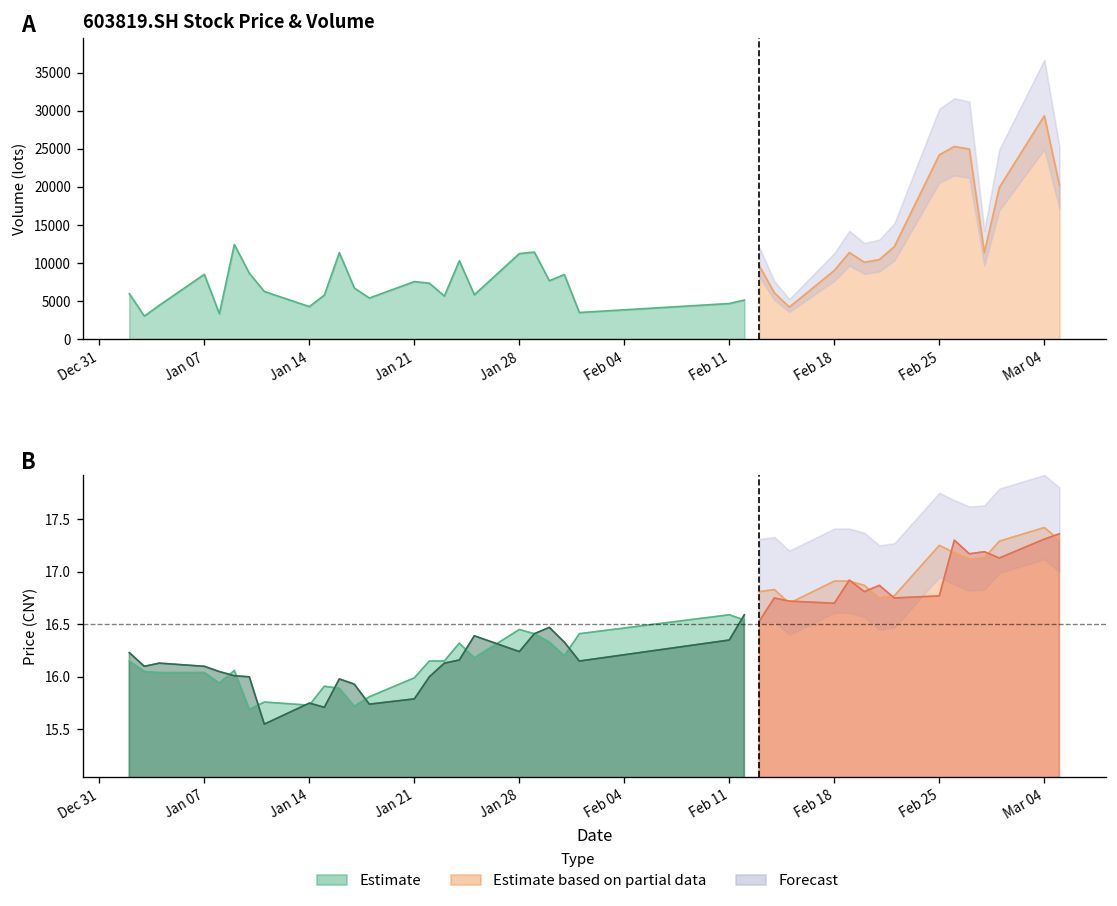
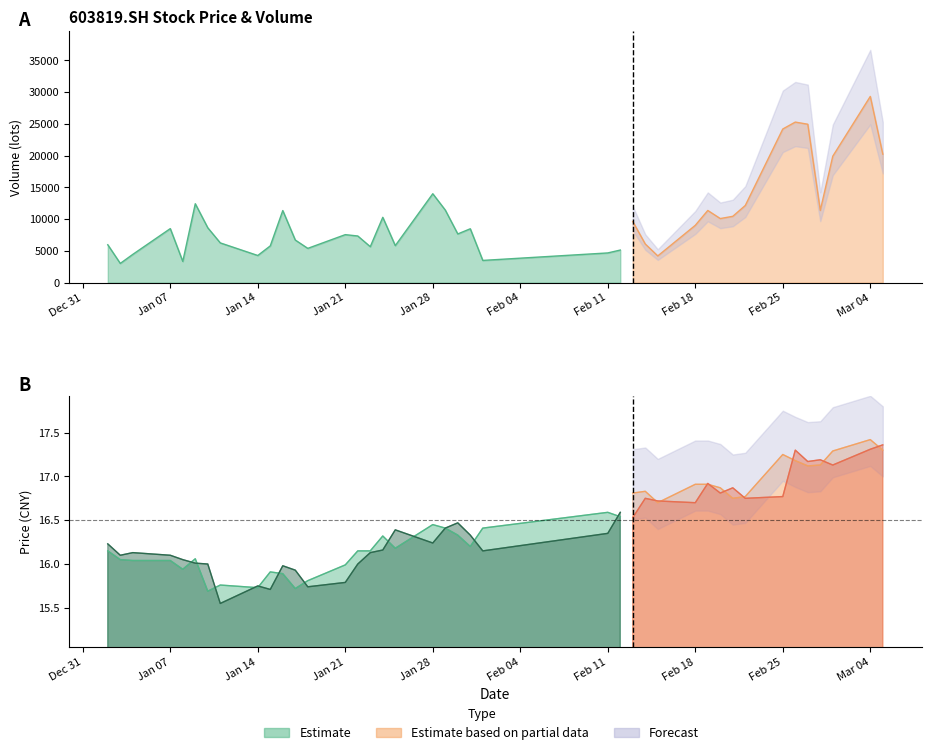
603819.SH Stock Price & Volume, Estimate, Jan 28: 11000 -> 14000
